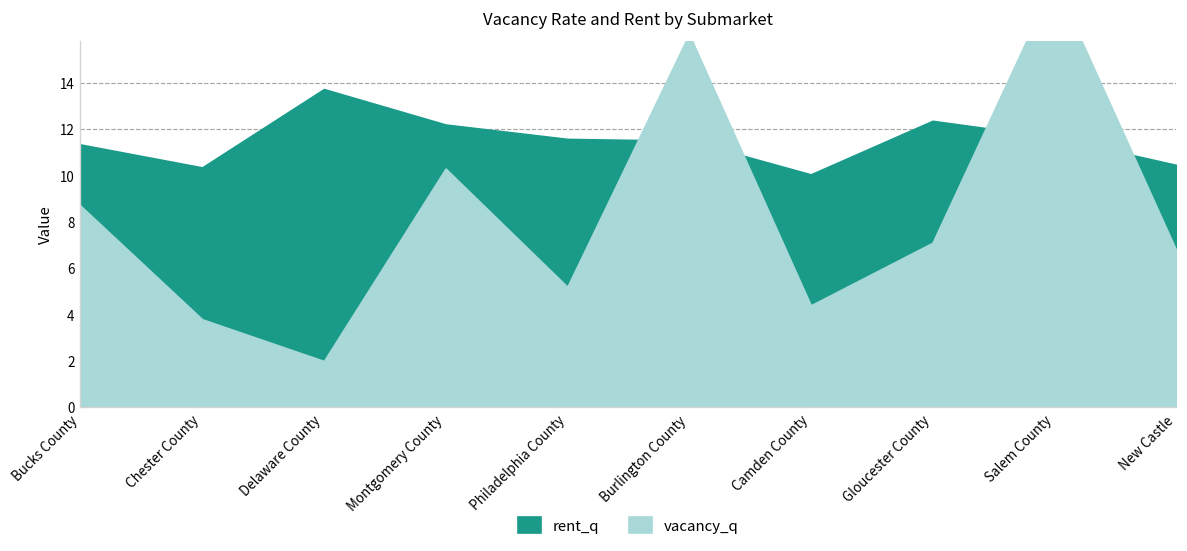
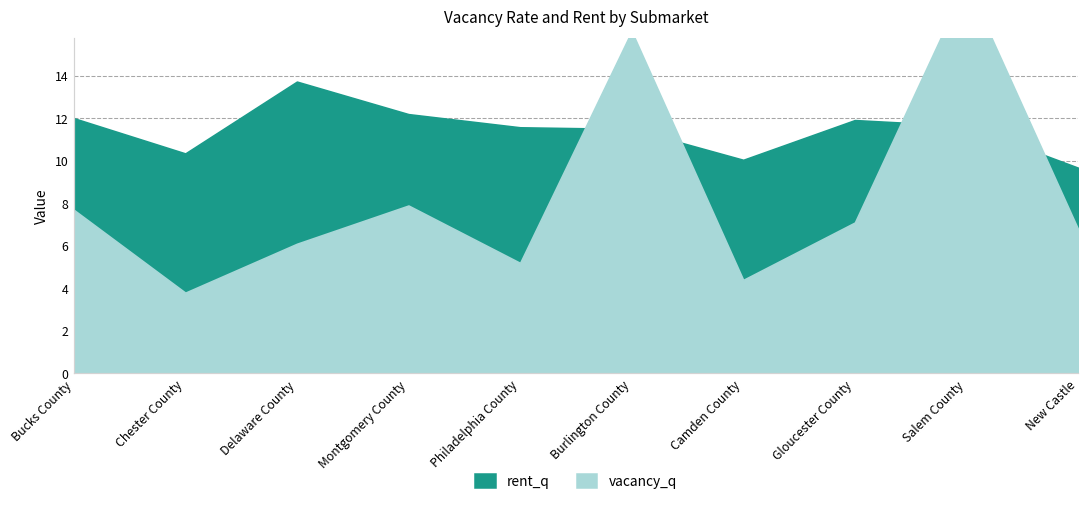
rent_q, Bucks County: 11.3 -> 12.0
vacancy_q, Bucks County: 8.7 -> 7.7
vacancy_q, Delaware County: 2.0 -> 6.1
vacancy_q, Montgomery County: 10.3 -> 7.9
rent_q, Gloucester County: 12.4 -> 11.9
rent_q, New Castle: 10.5 -> 9.7
